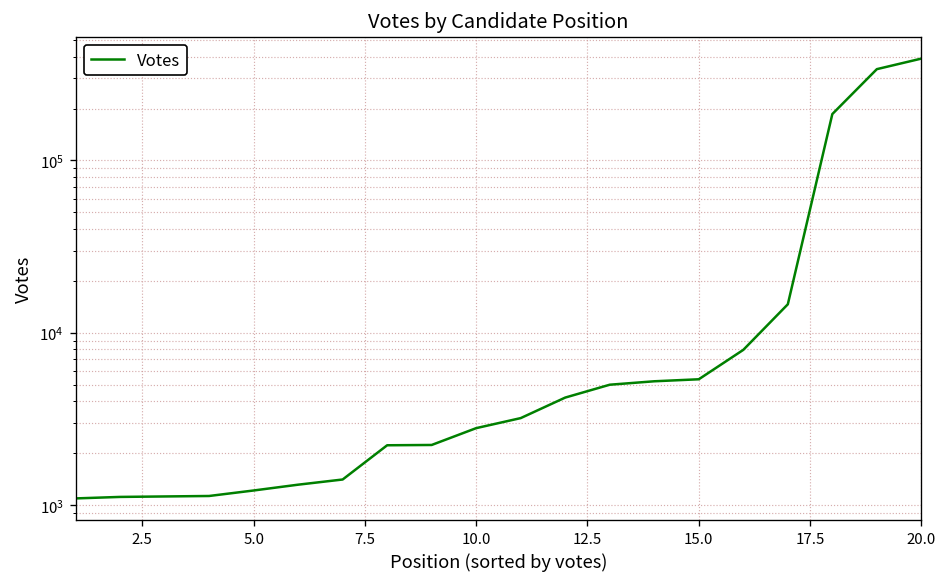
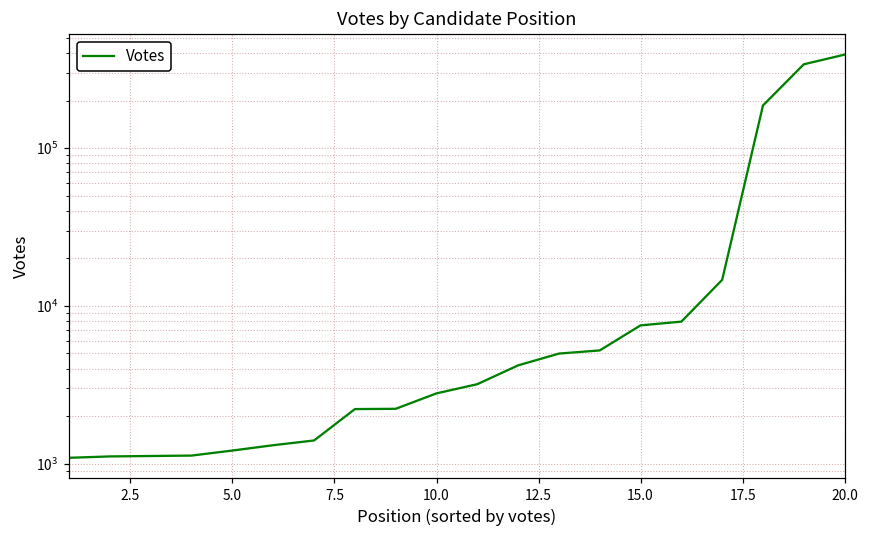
15.0: 5400 -> 8000
